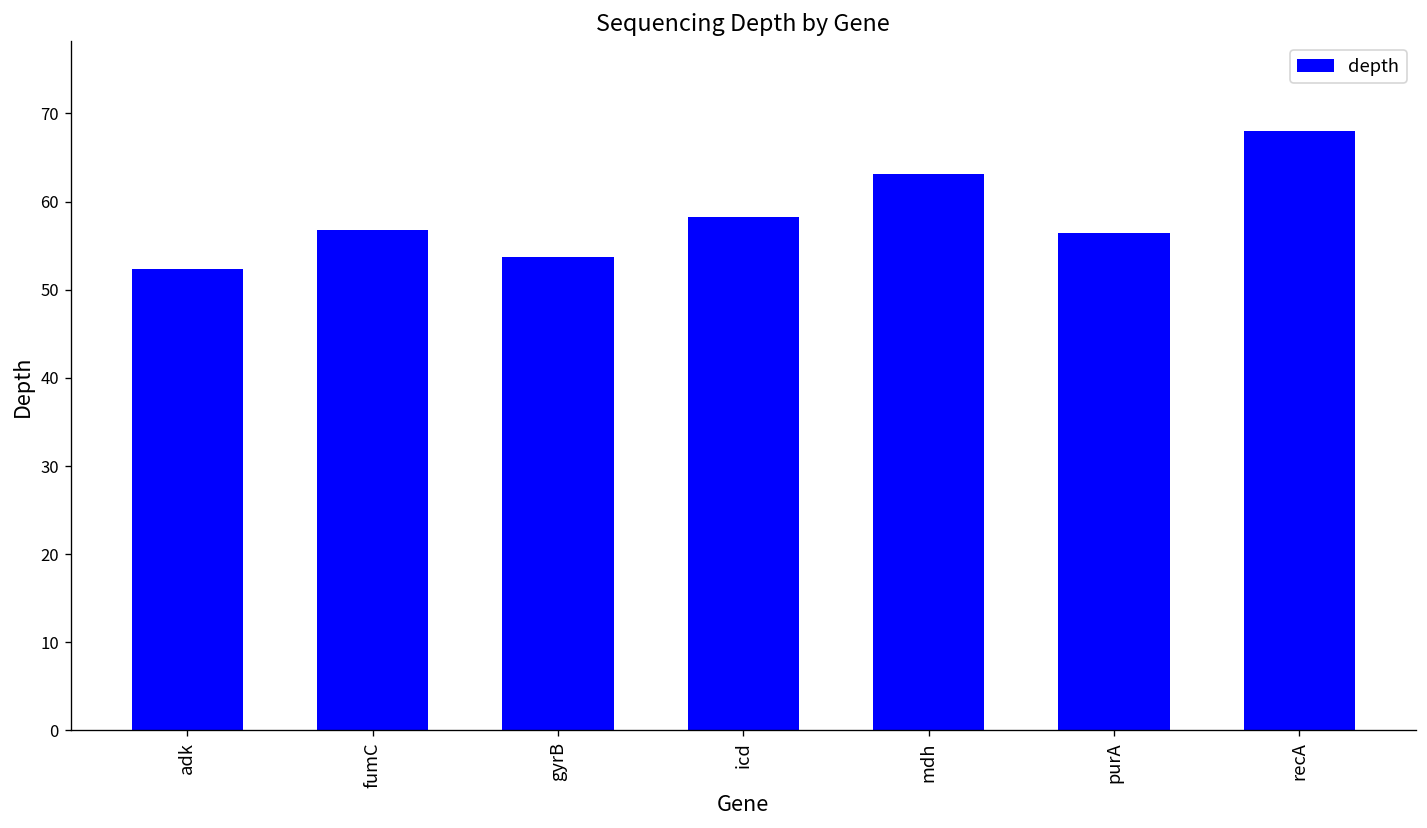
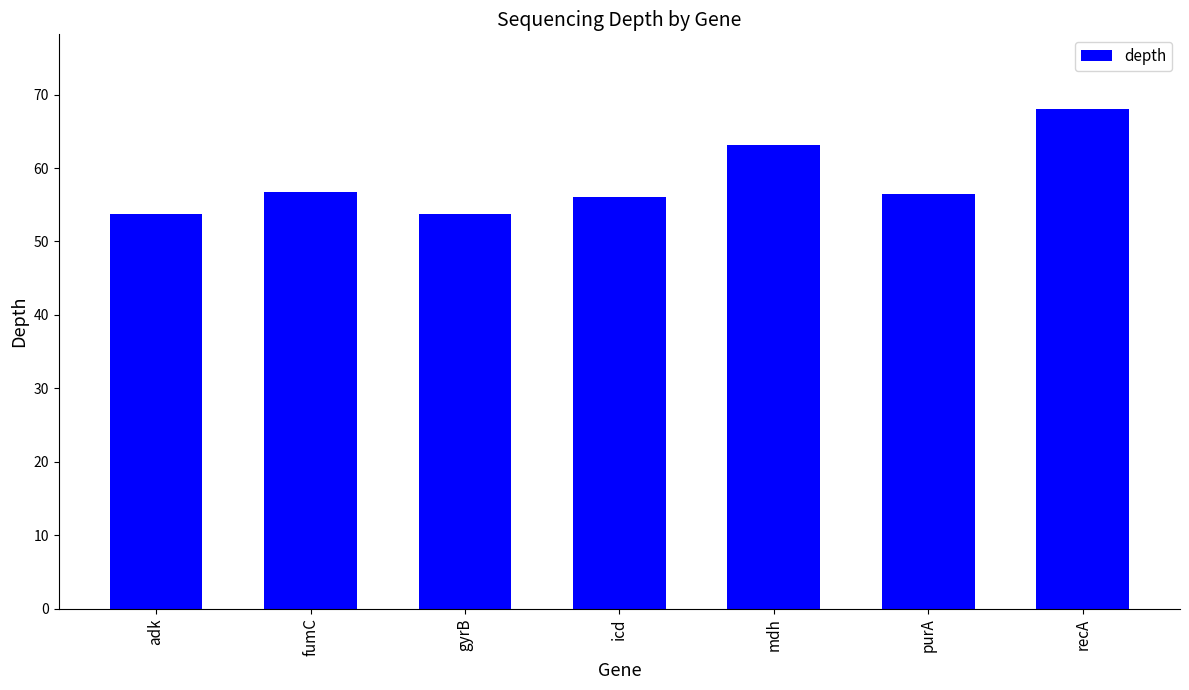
adk: 52 -> 54
icd: 58 -> 56
